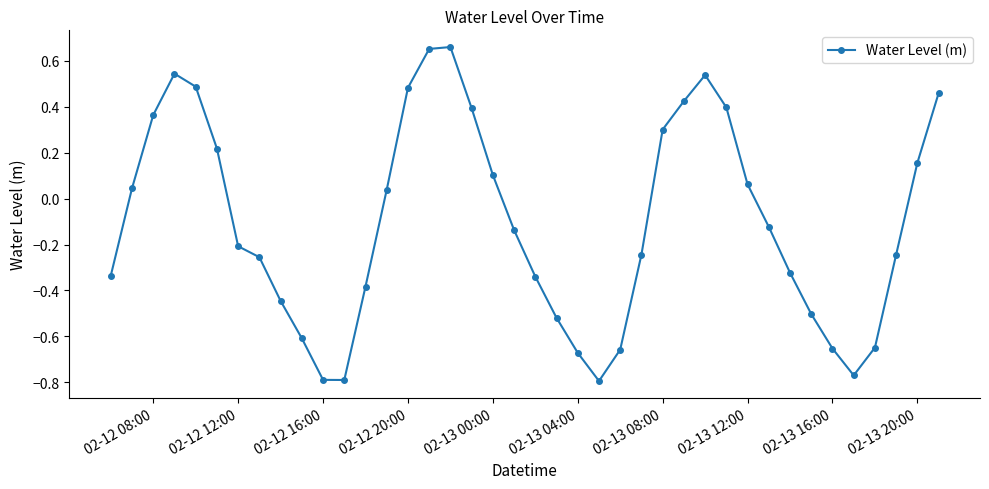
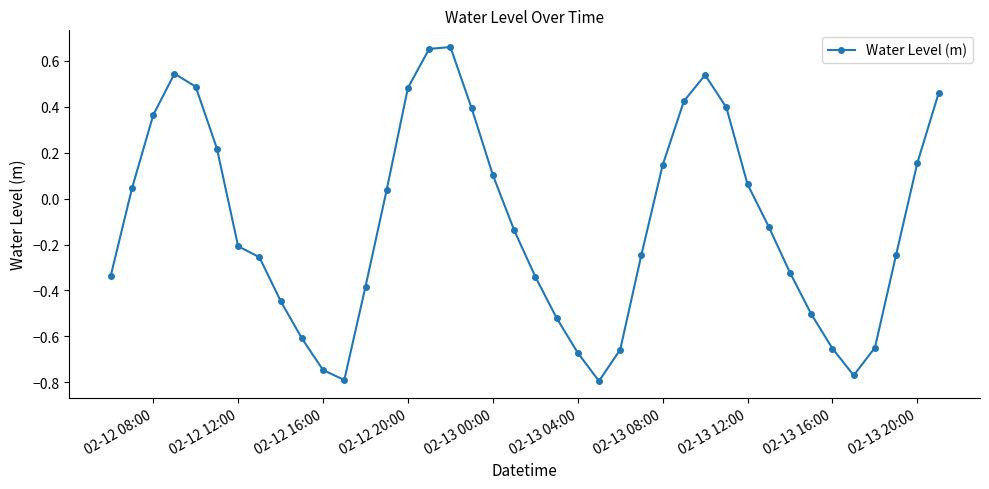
02-12 16:00: -0.79 -> -0.75
02-13 08:00: 0.30 -> 0.15
